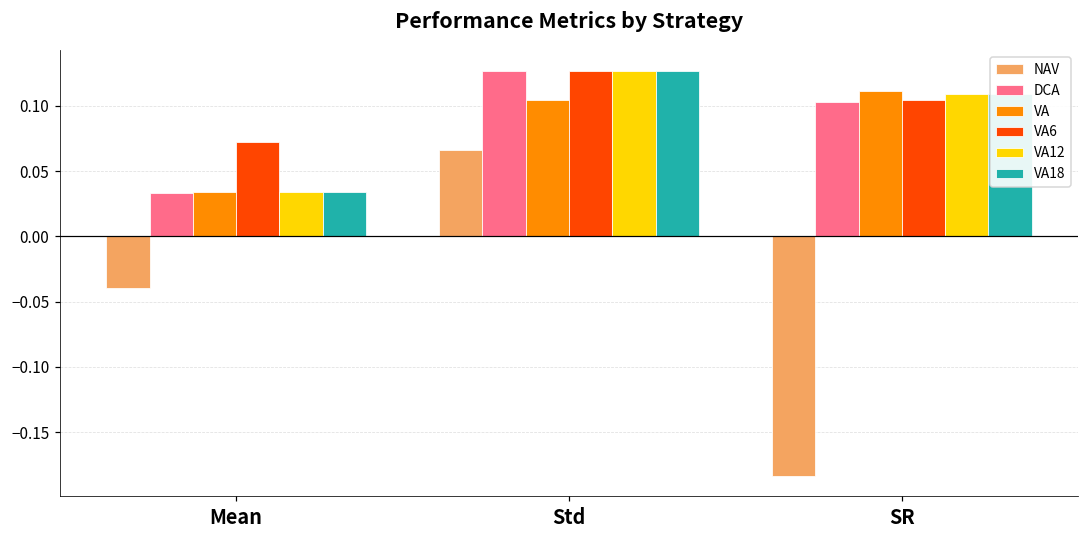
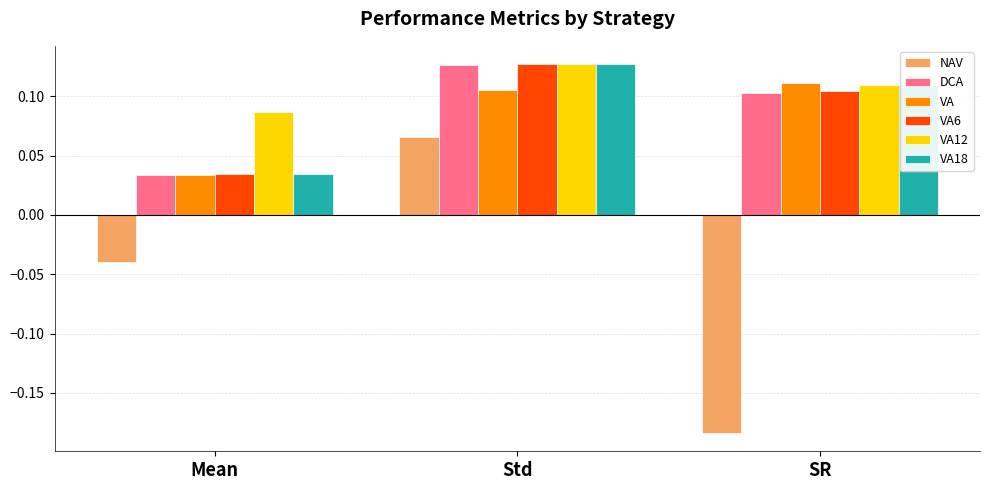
VA6, Mean: 0.073 -> 0.035
VA12, Mean: 0.034 -> 0.087
